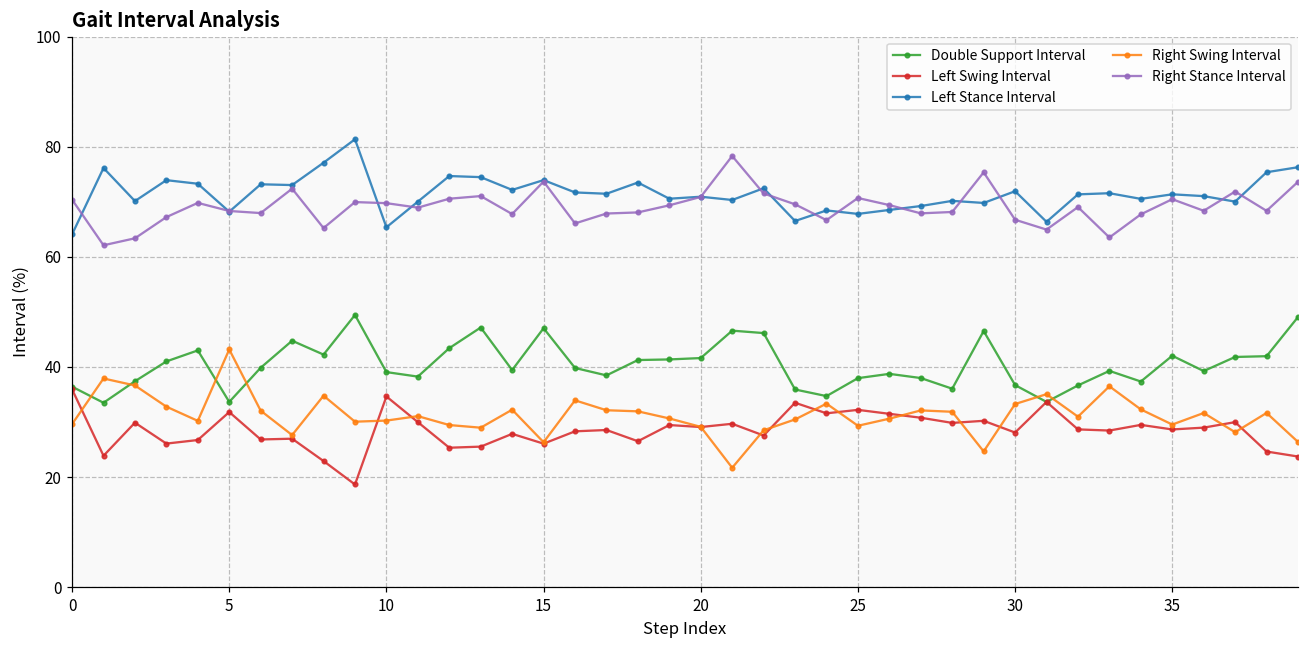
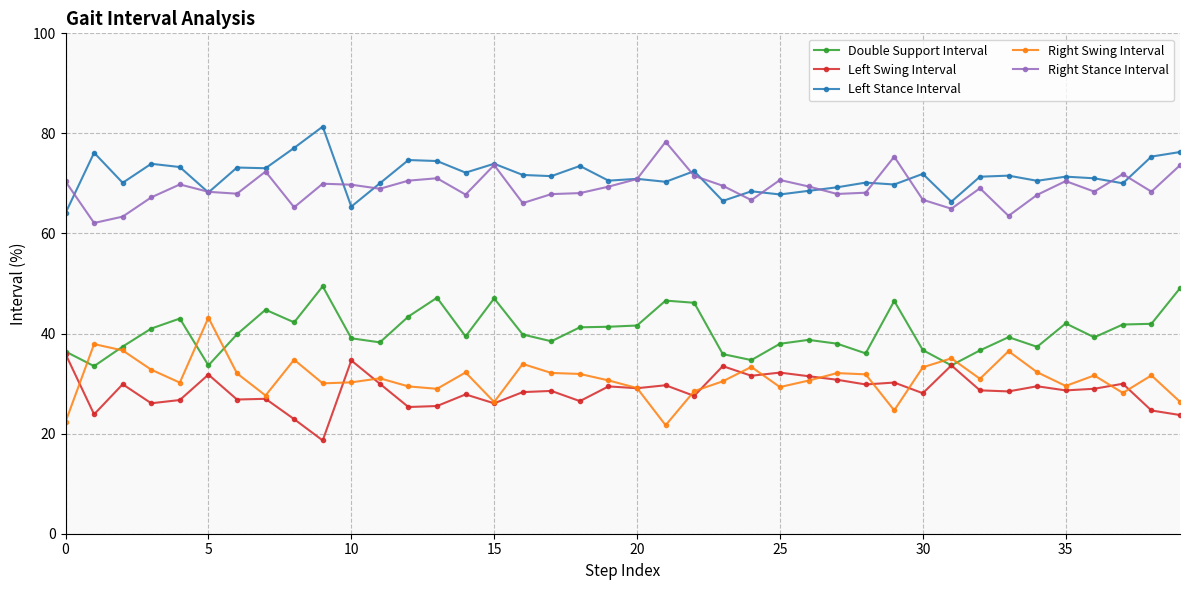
Right Swing Interval, 0: 30 -> 22
